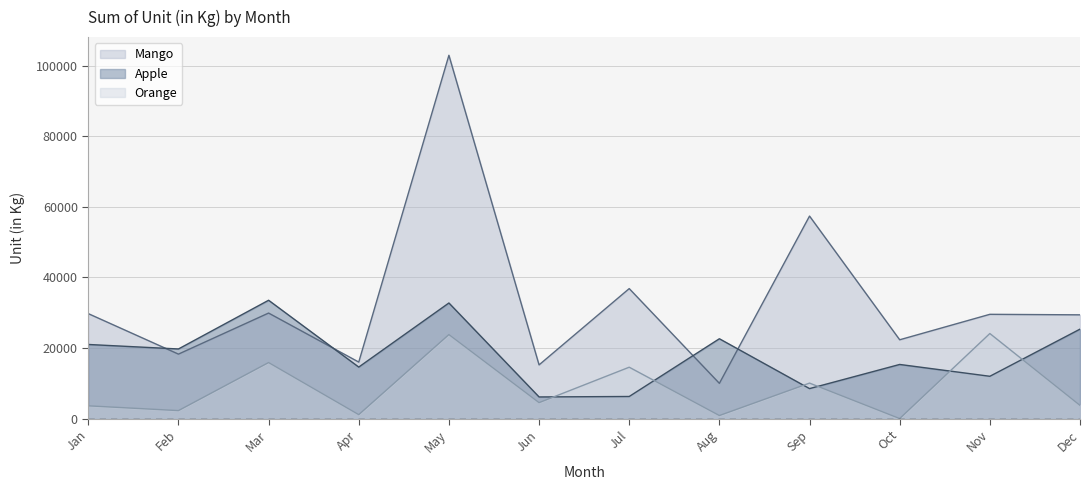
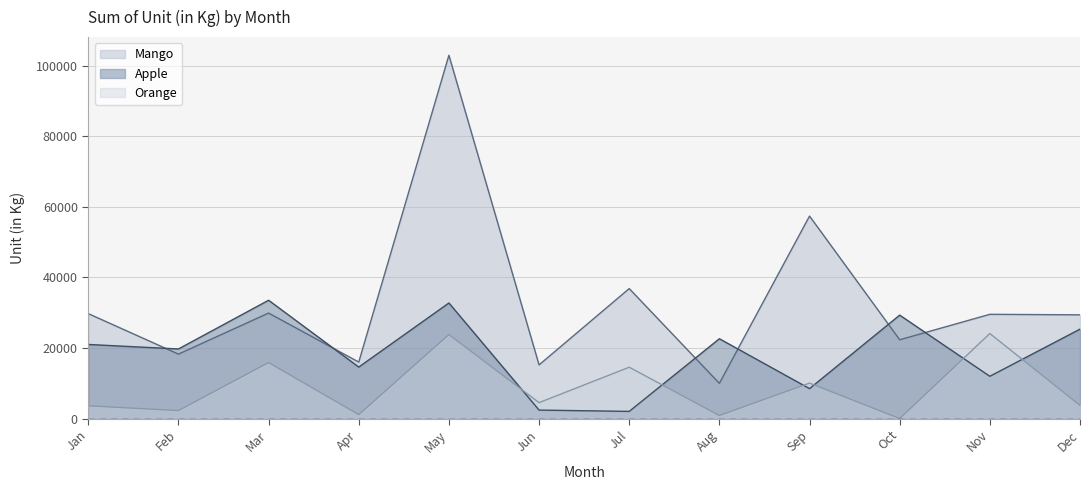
Apple, Jun: 6000 -> 2000
Apple, Jul: 6000 -> 2000
Apple, Oct: 15000 -> 29000
